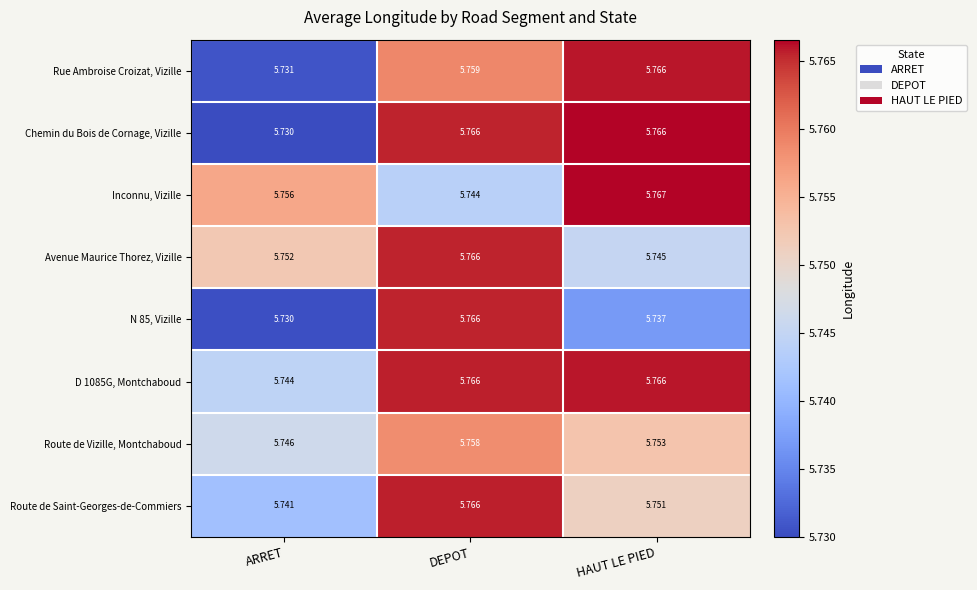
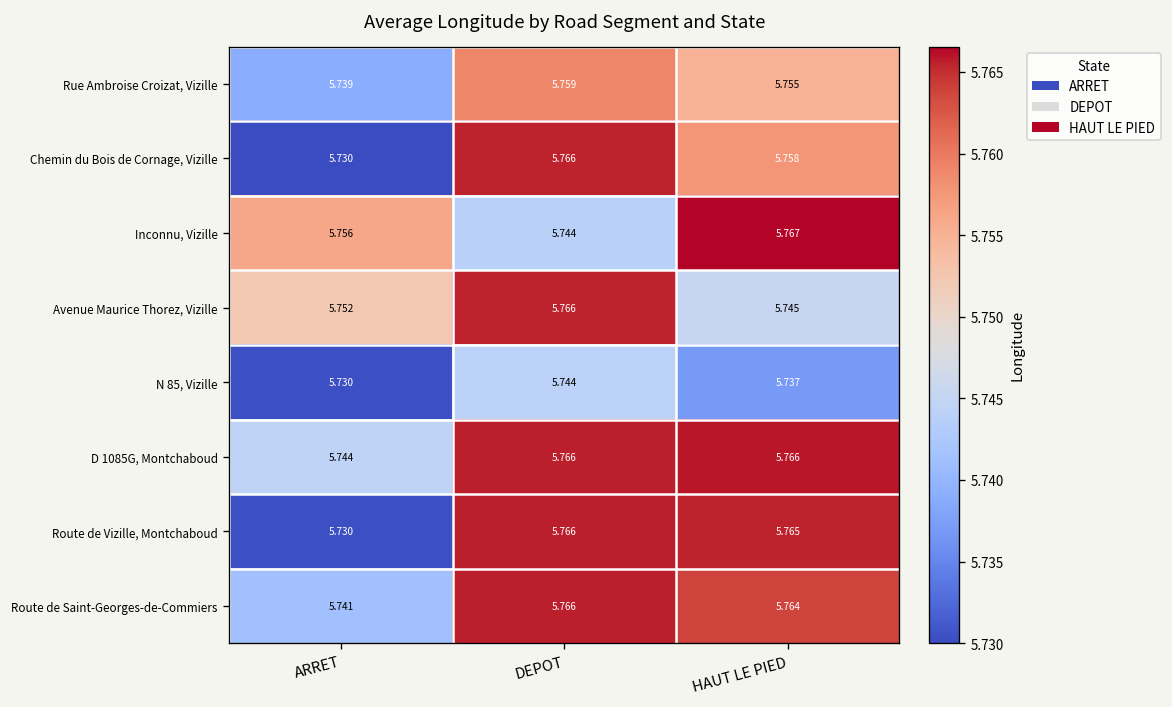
Rue Ambroise Croizat, Vizille, ARRET: 5.731 -> 5.739
Rue Ambroise Croizat, Vizille, HAUT LE PIED: 5.766 -> 5.755
Chemin du Bois de Cornage, Vizille, HAUT LE PIED: 5.766 -> 5.758
N 85, Vizille, DEPOT: 5.766 -> 5.744
Route de Vizille, Montchaboud, ARRET: 5.746 -> 5.730
Route de Vizille, Montchaboud, DEPOT: 5.758 -> 5.766
Route de Vizille, Montchaboud, HAUT LE PIED: 5.753 -> 5.765
Route de Saint-Georges-de-Commiers, HAUT LE PIED: 5.751 -> 5.764
